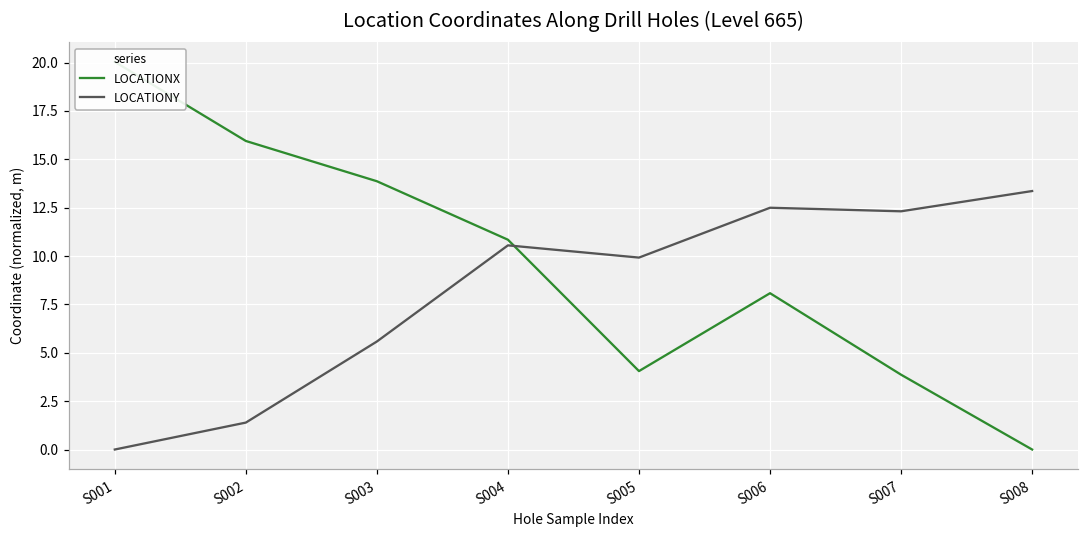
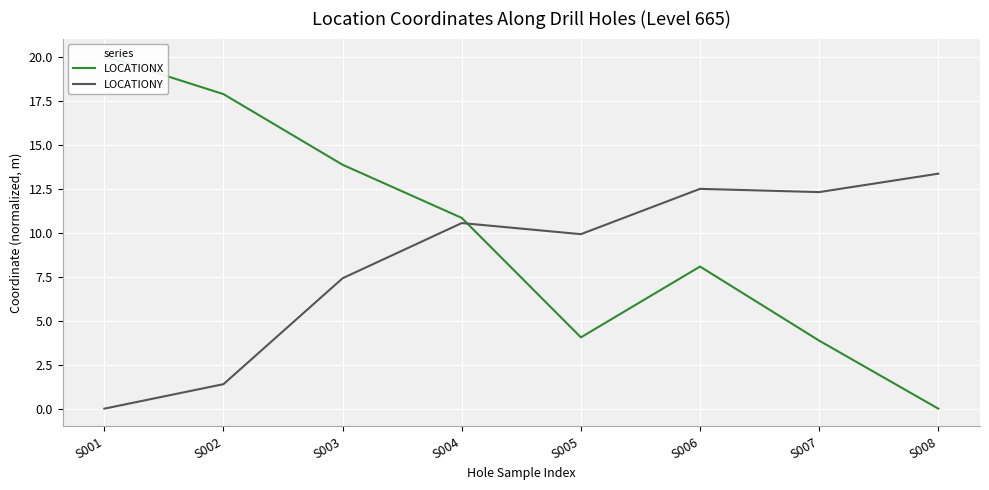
LOCATIONX, S002: 15.9 -> 17.9
LOCATIONY, S003: 5.6 -> 7.4
